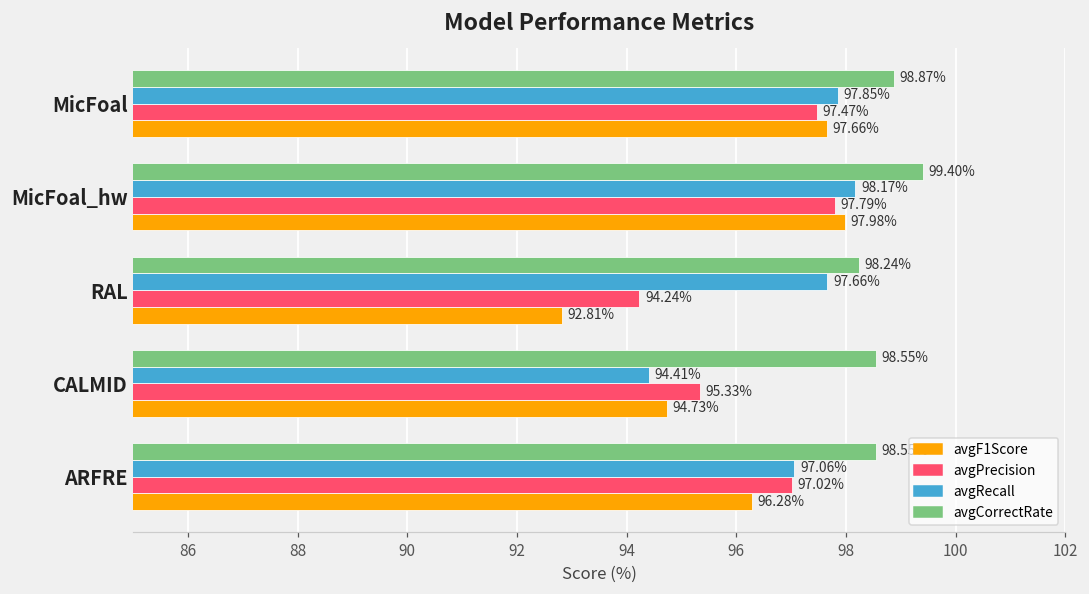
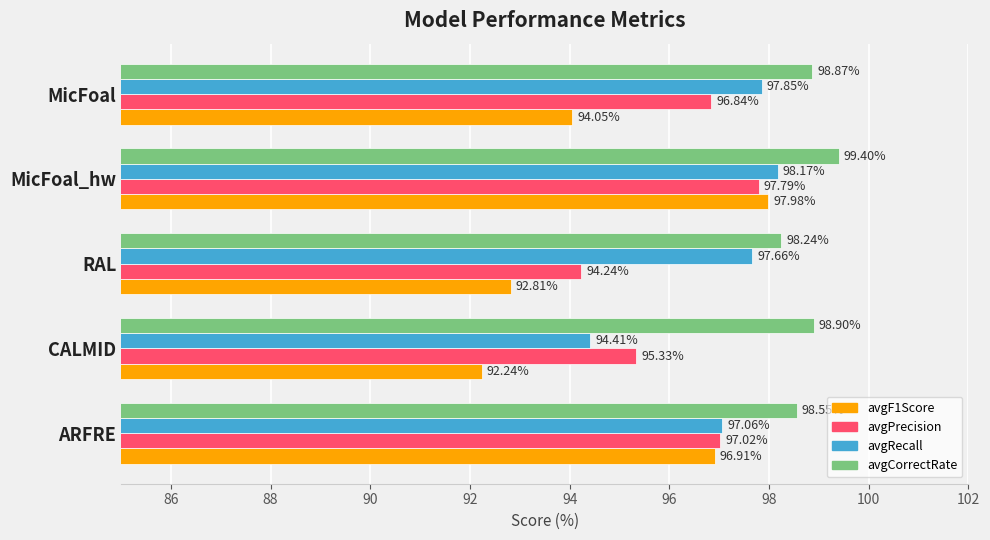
avgPrecision, MicFoal: 97.47% -> 96.84%
avgF1Score, MicFoal: 97.66% -> 94.05%
avgCorrectRate, CALMID: 98.55% -> 98.90%
avgF1Score, CALMID: 94.73% -> 92.24%
avgF1Score, ARFRE: 96.28% -> 96.91%
